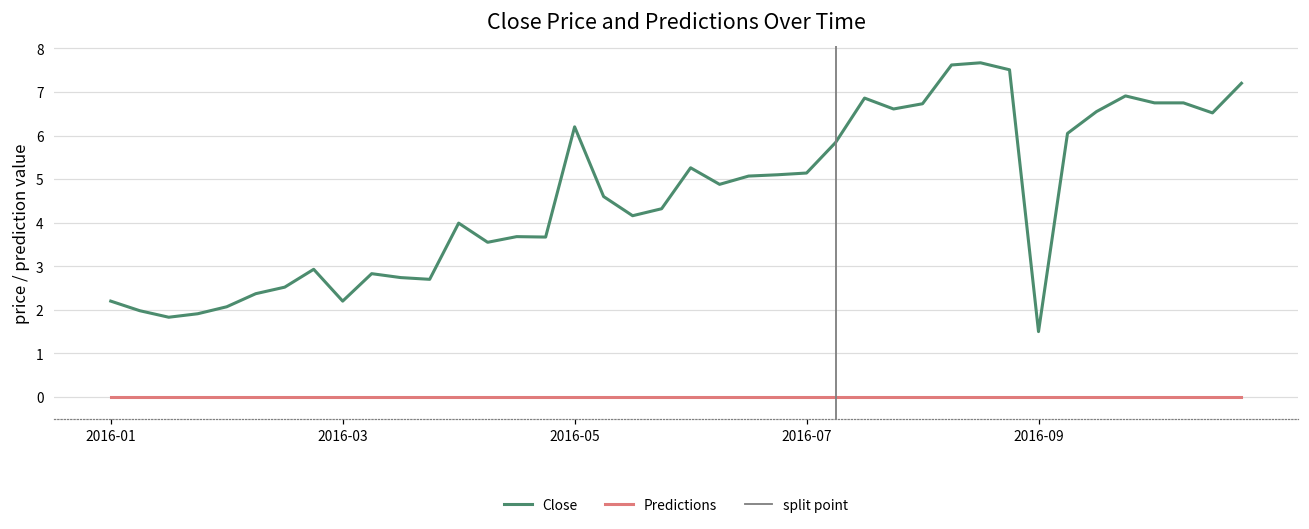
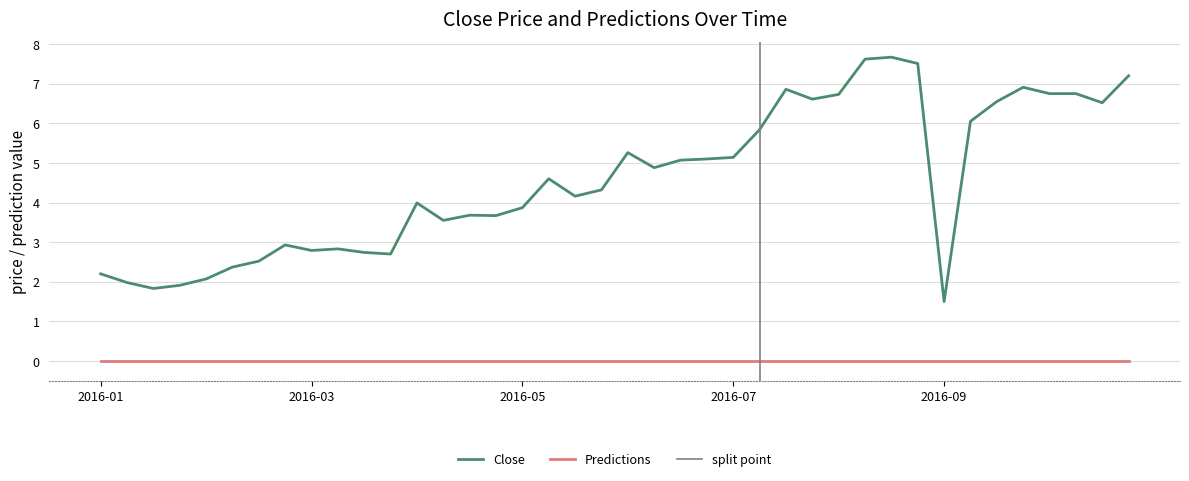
Close, 2016-03: 2.2 -> 2.8
Close, 2016-05: 6.2 -> 3.9
